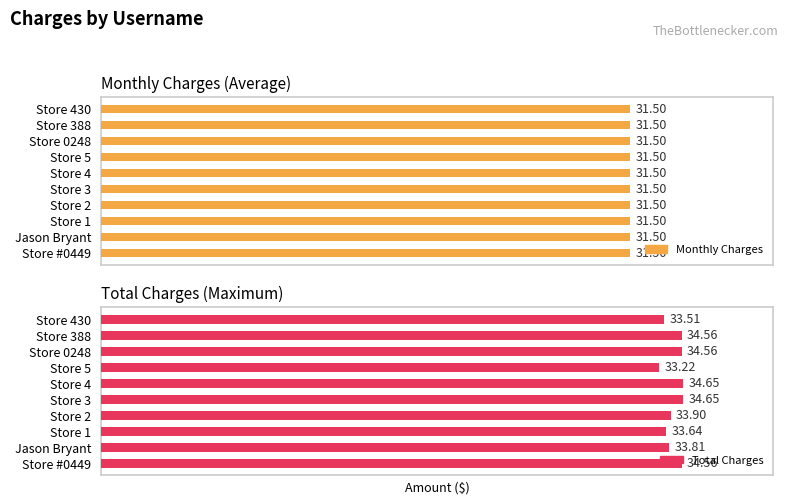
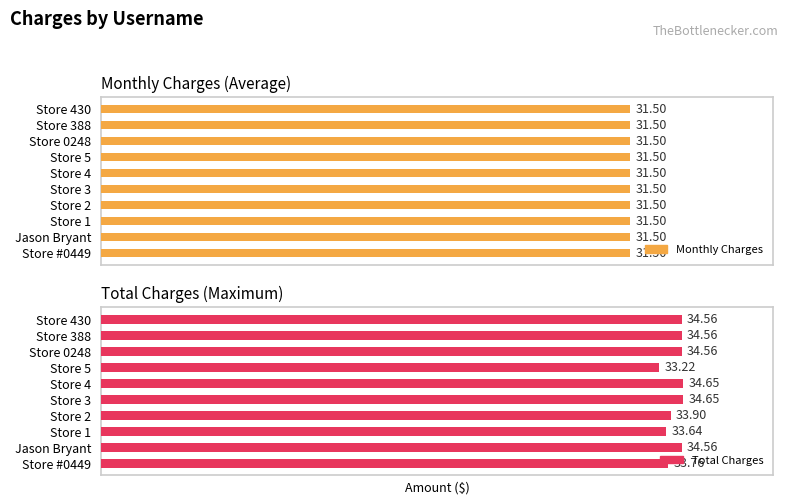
Total Charges (Maximum), Store 430: 33.51 -> 34.56
Total Charges (Maximum), Jason Bryant: 33.81 -> 34.56
Total Charges (Maximum), Store #0449: 34.56 -> 33.76
